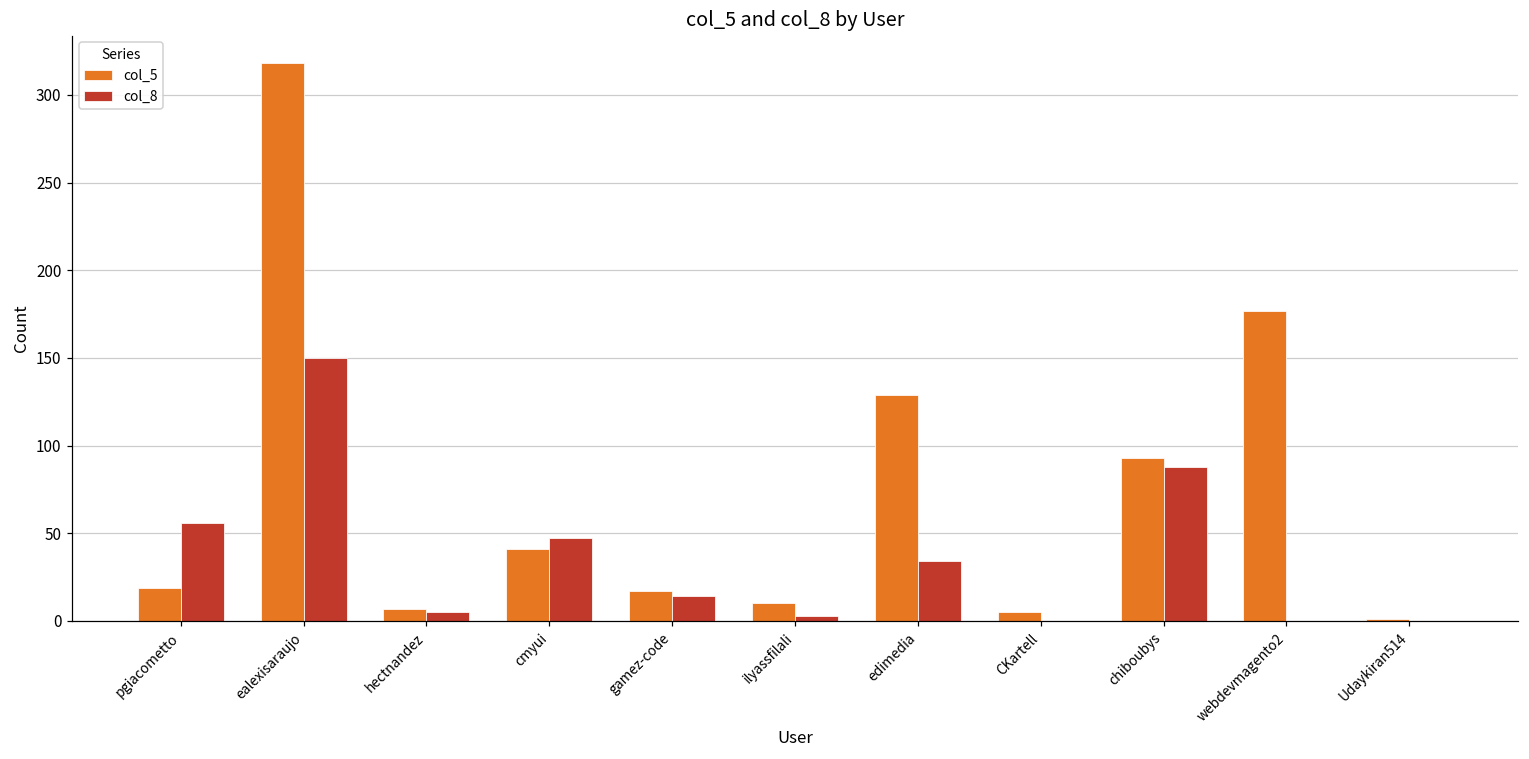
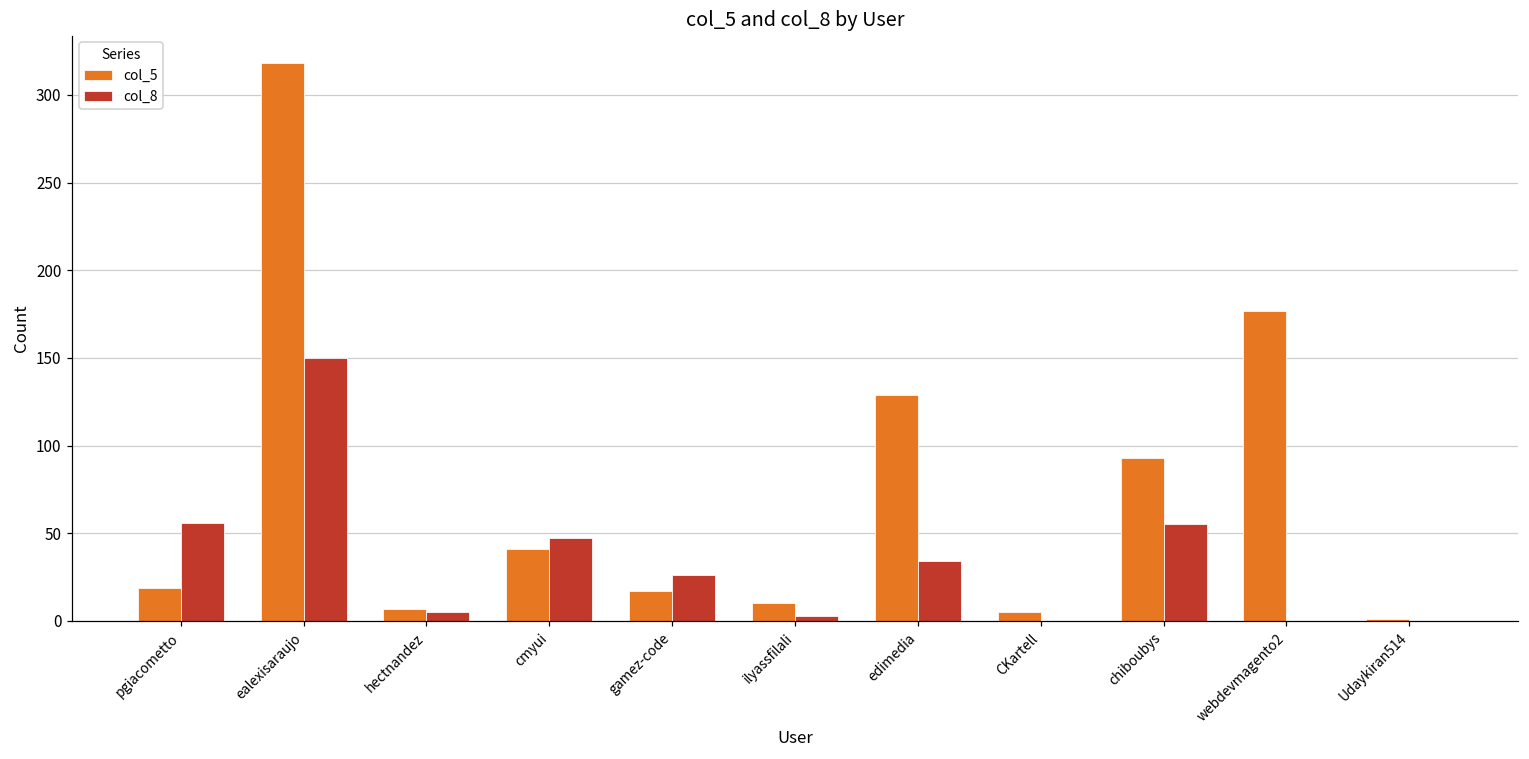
col_8, gamez-code: 14 -> 26
col_8, chiboubys: 88 -> 55
